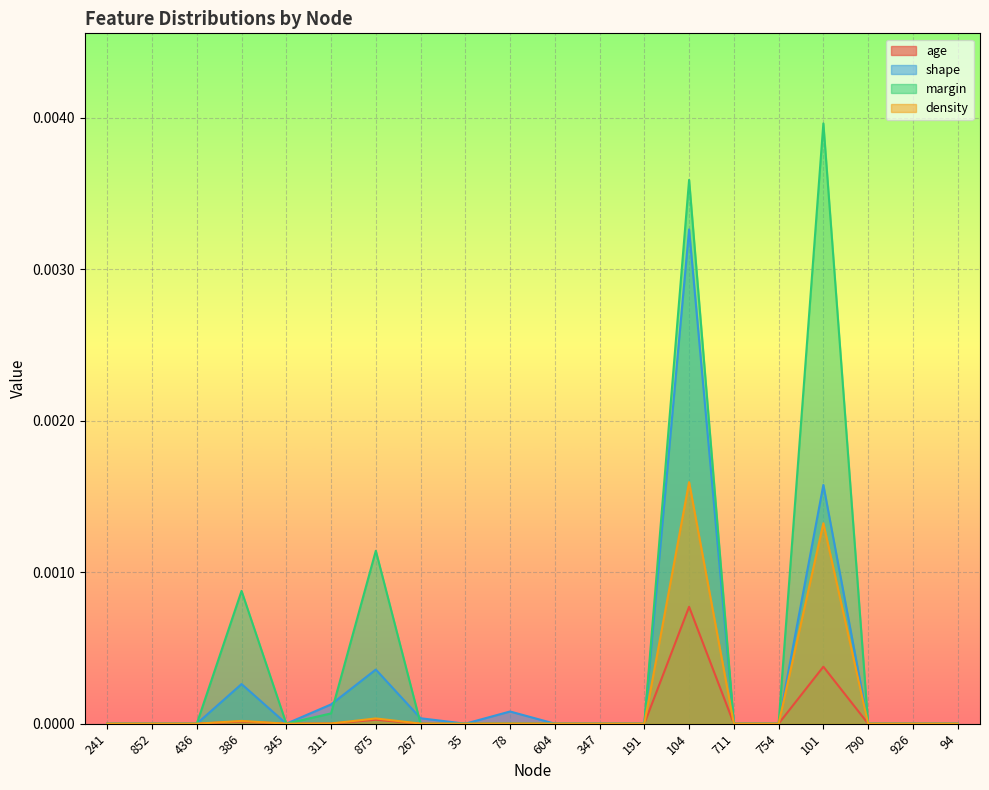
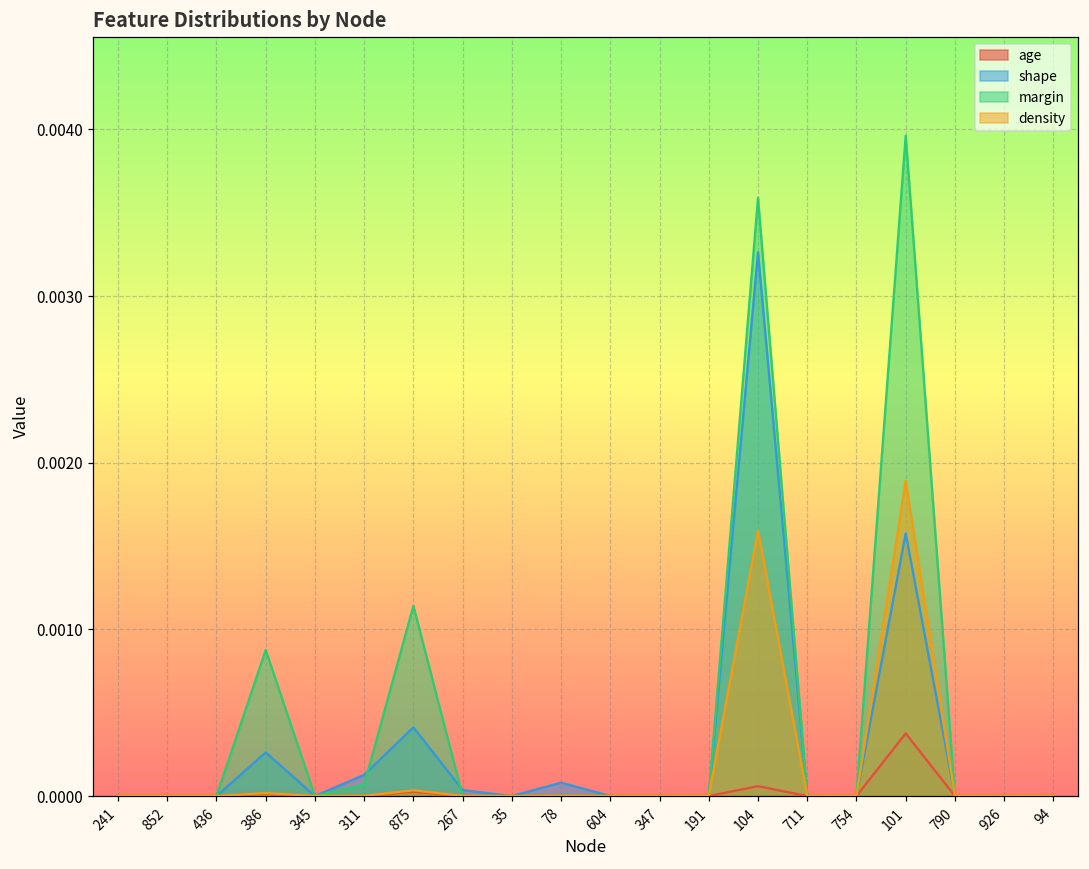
shape, 875: 0.00036 -> 0.00041
age, 104: 0.00077 -> 0.00006
density, 101: 0.00132 -> 0.00189
